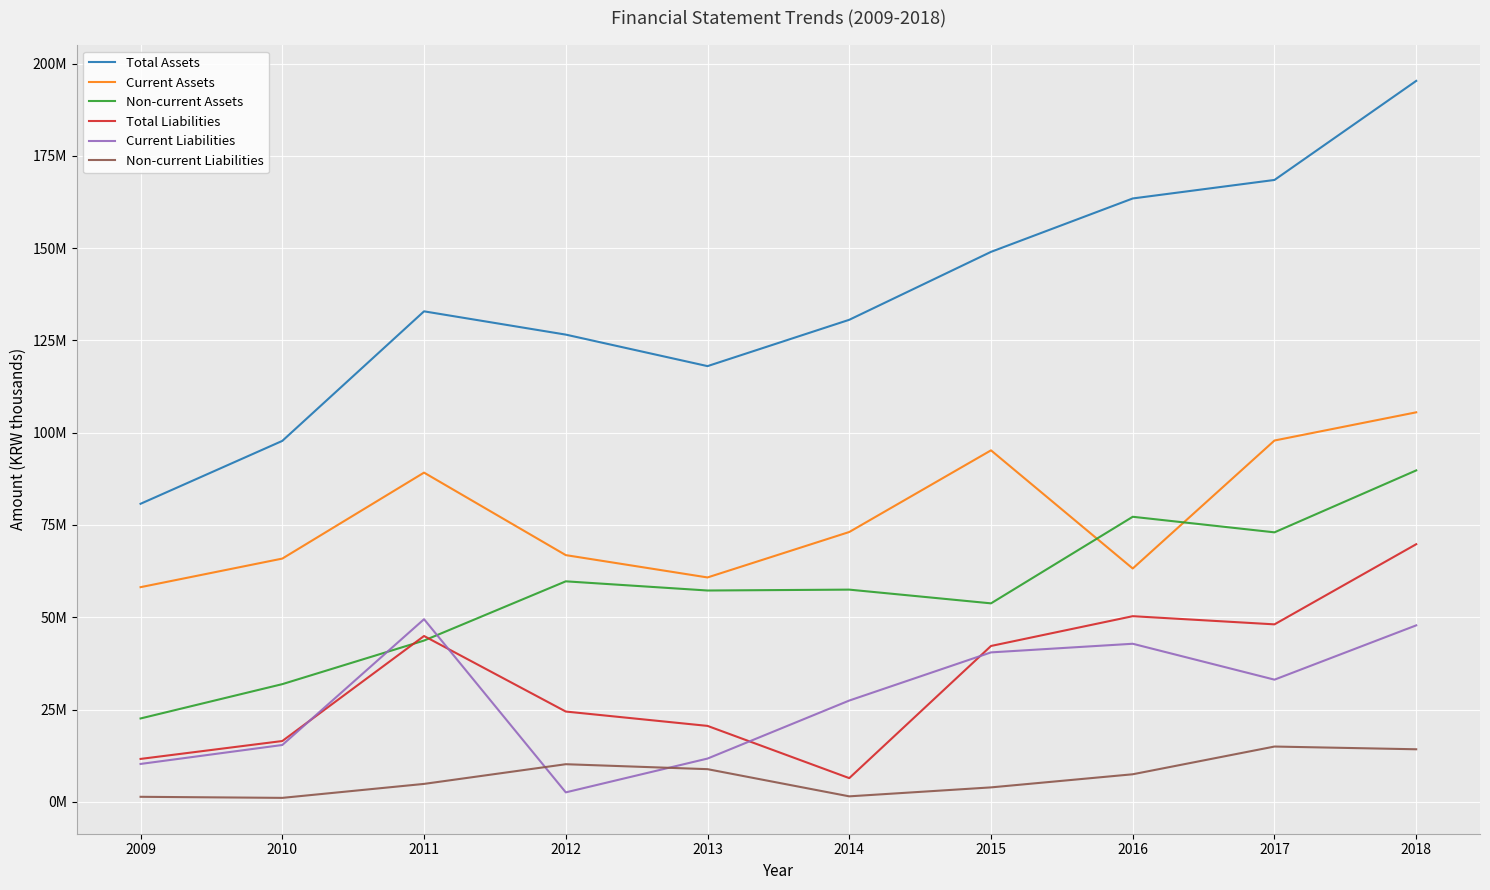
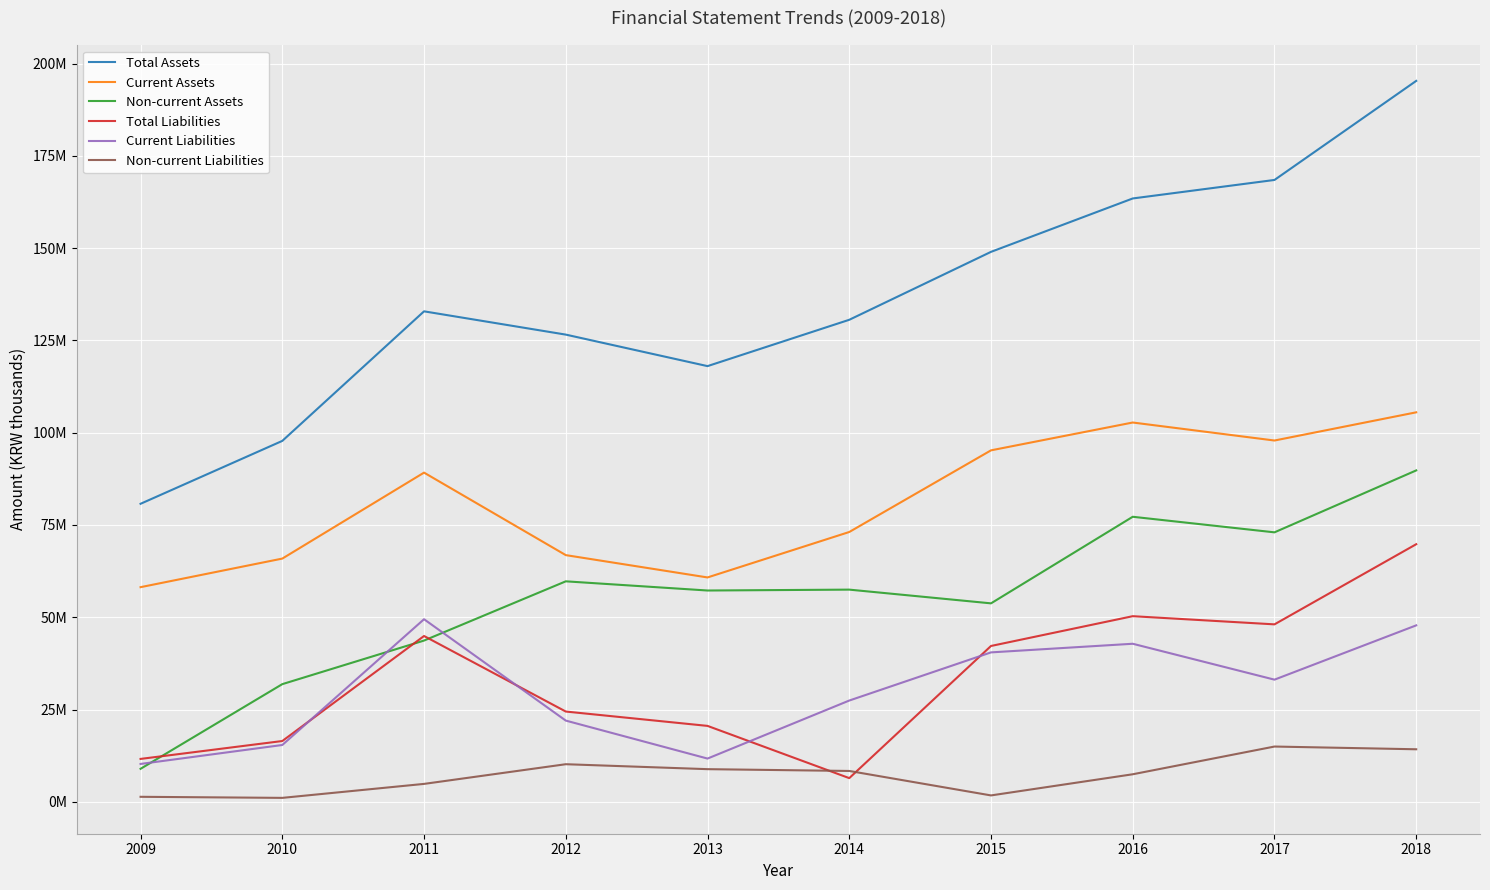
Non-current Assets, 2009: 23000000 -> 9000000
Current Liabilities, 2012: 3000000 -> 22000000
Non-current Liabilities, 2014: 1000000 -> 8000000
Non-current Liabilities, 2015: 4000000 -> 2000000
Current Assets, 2016: 63000000 -> 103000000
